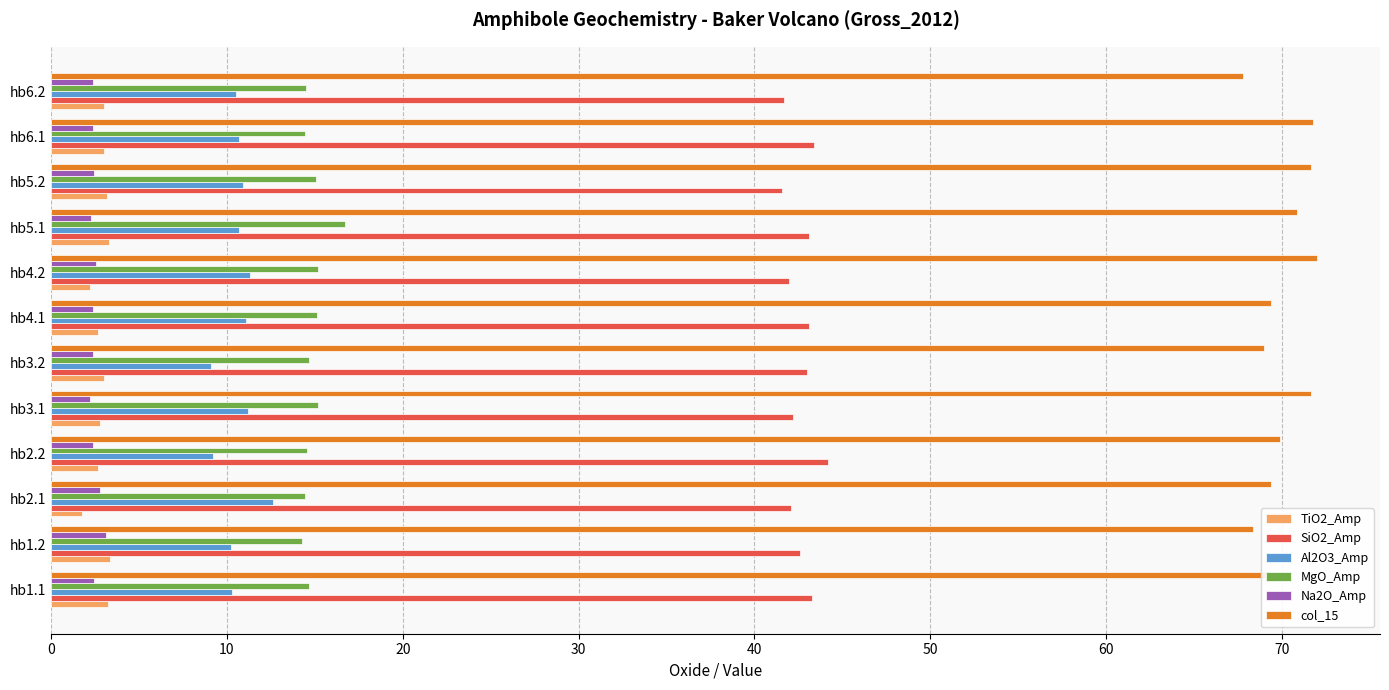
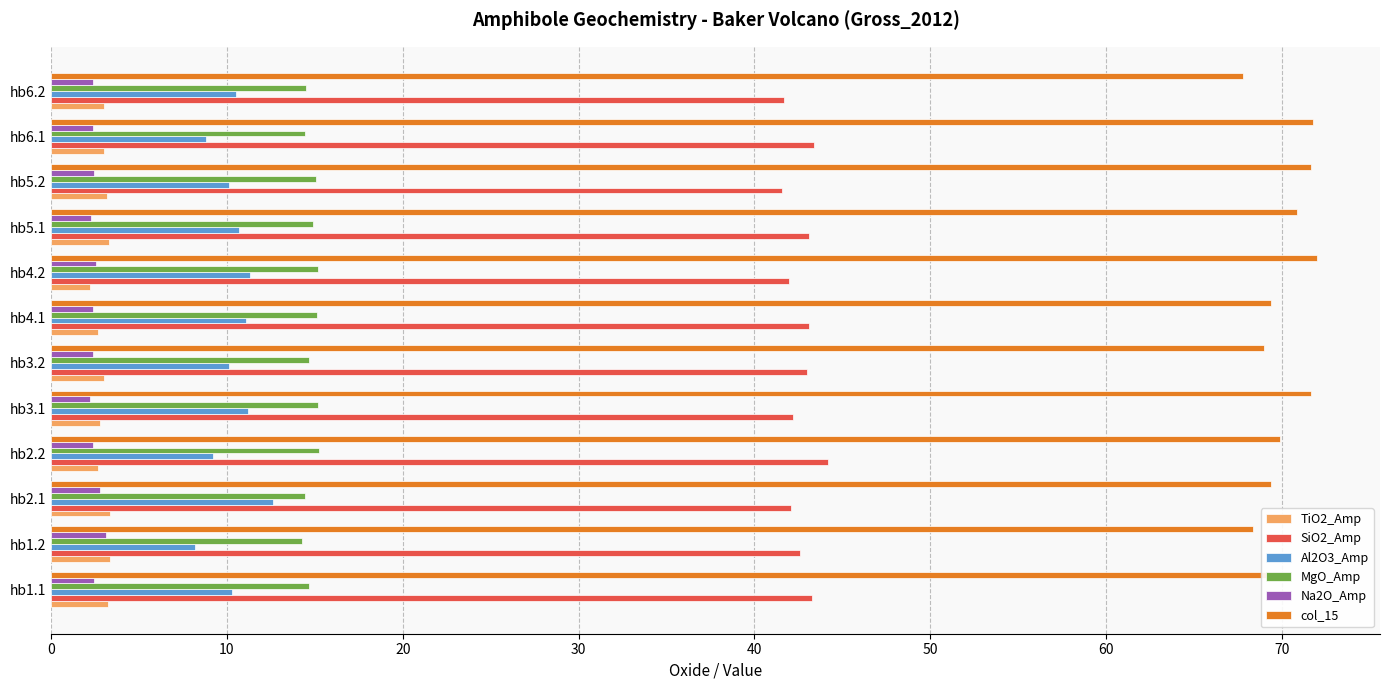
Al2O3_Amp, hb6.1: 10.7 -> 8.8
Al2O3_Amp, hb5.2: 10.9 -> 10.1
MgO_Amp, hb5.1: 16.7 -> 14.9
Al2O3_Amp, hb3.2: 9.1 -> 10.1
MgO_Amp, hb2.2: 14.6 -> 15.2
TiO2_Amp, hb2.1: 1.8 -> 3.4
Al2O3_Amp, hb1.2: 10.2 -> 8.2
